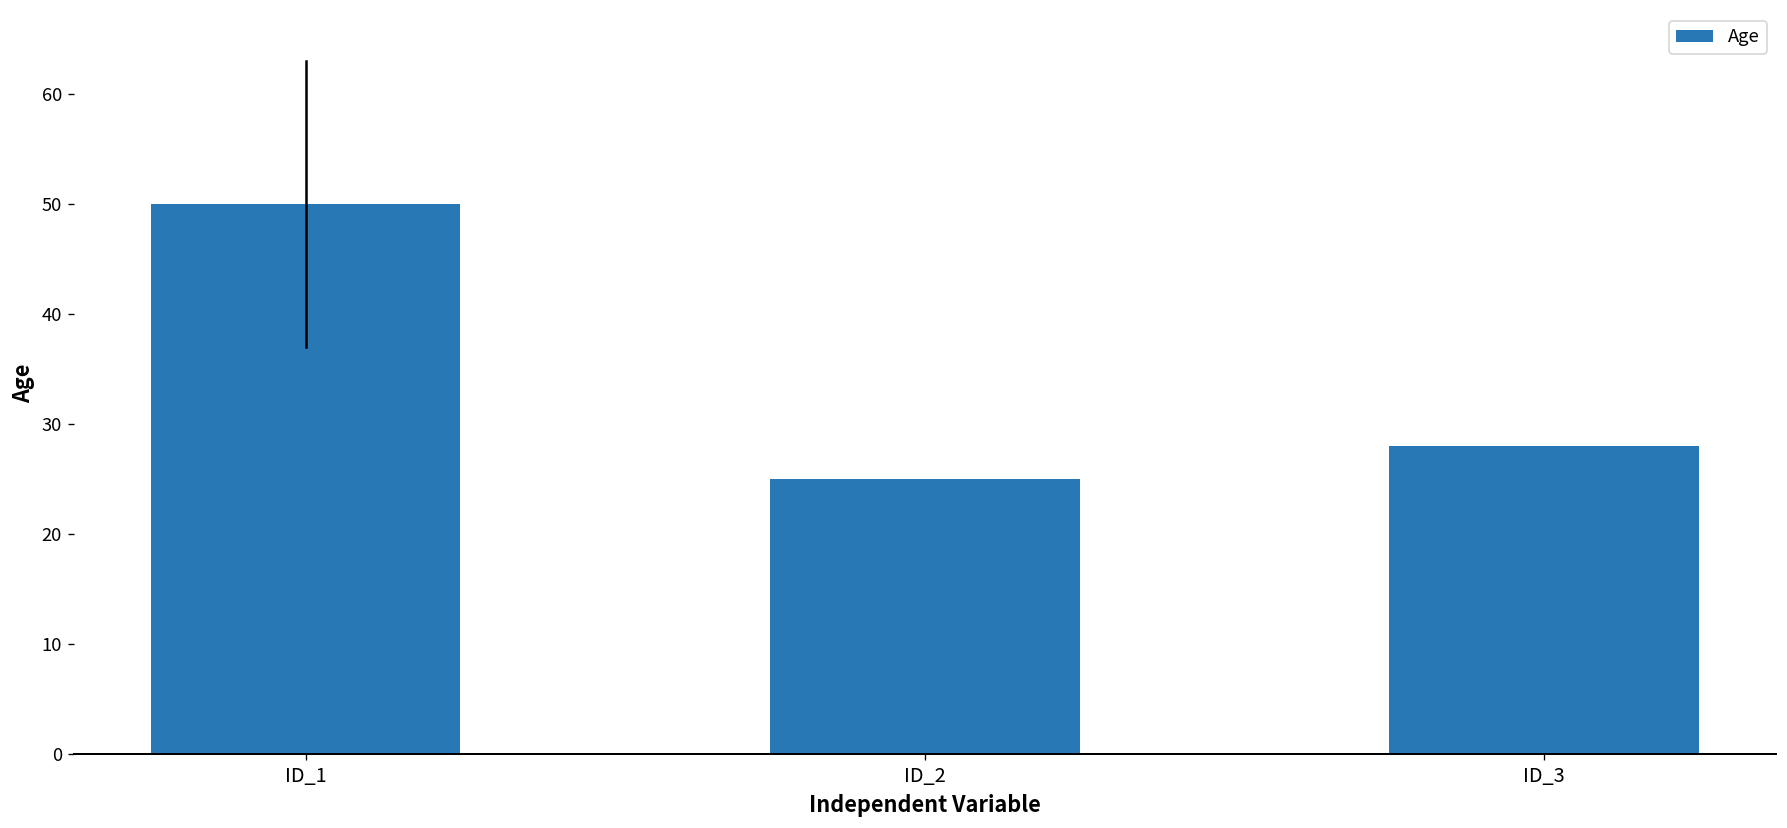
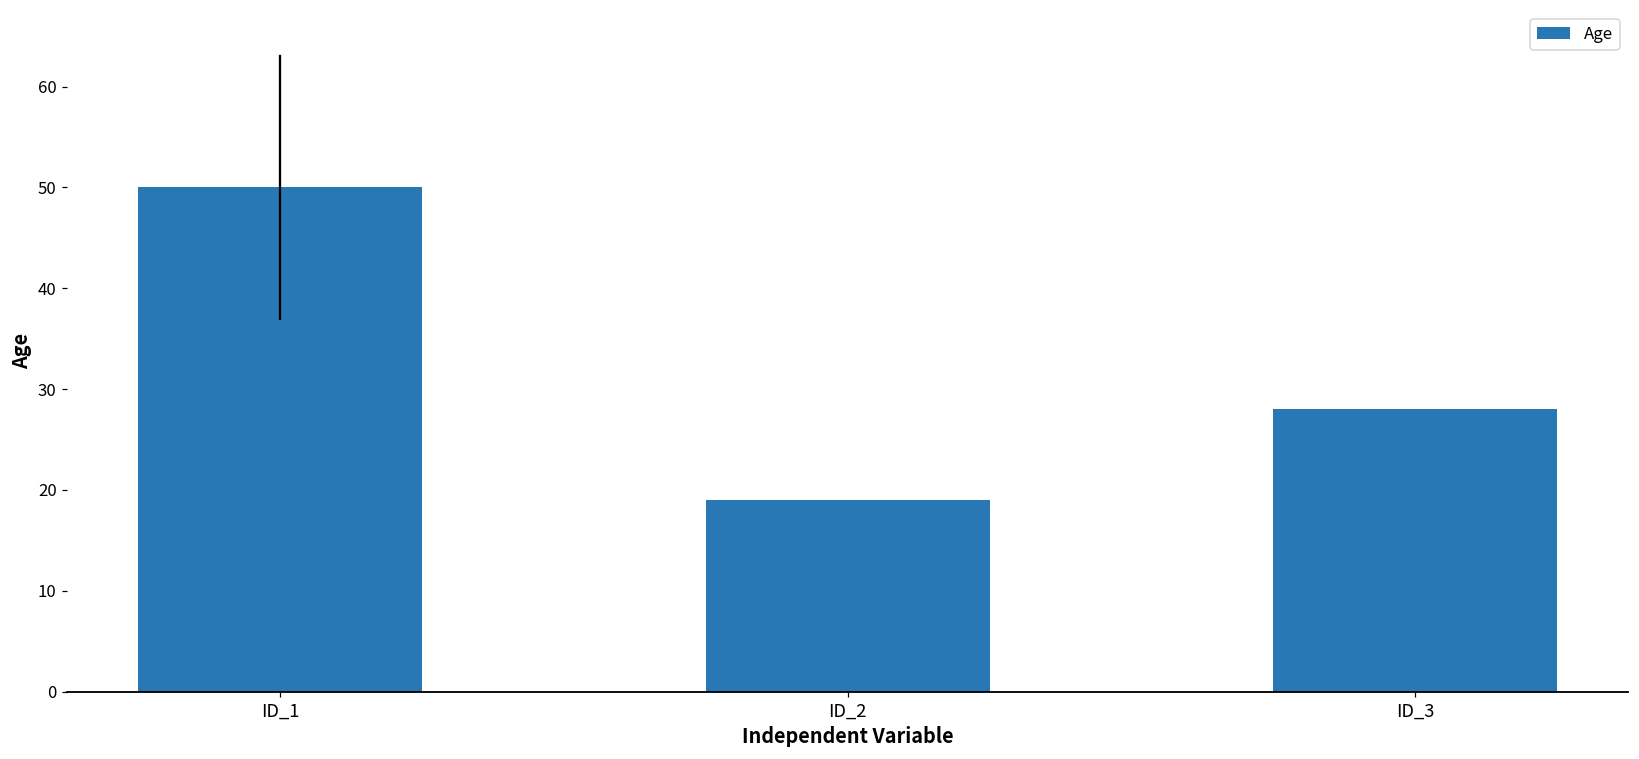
Age, ID_2: 25 -> 19
